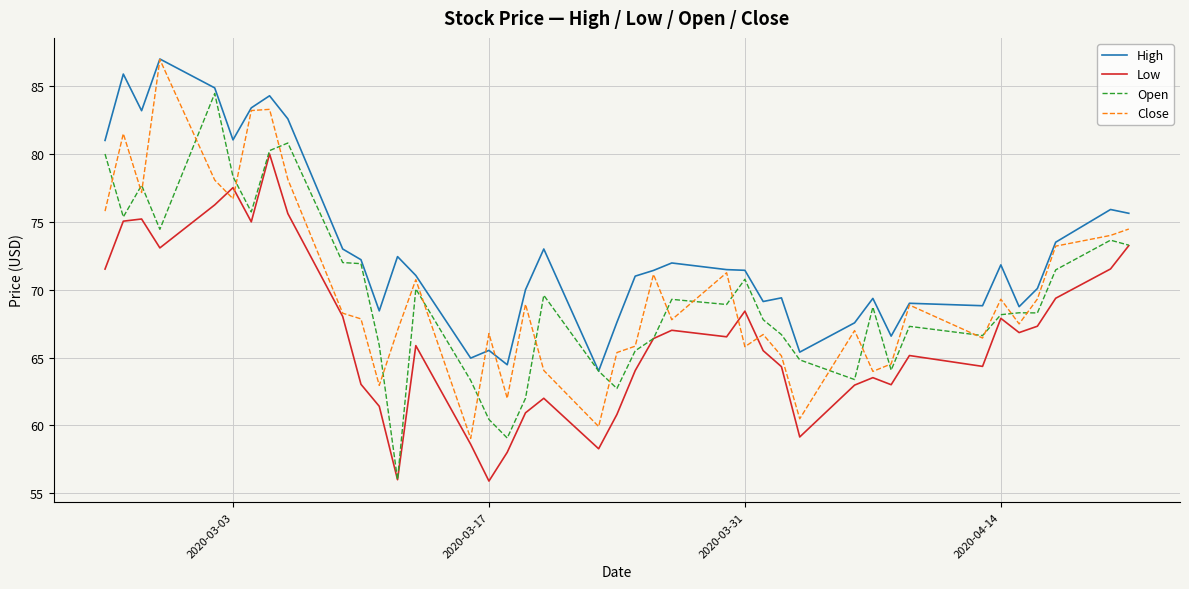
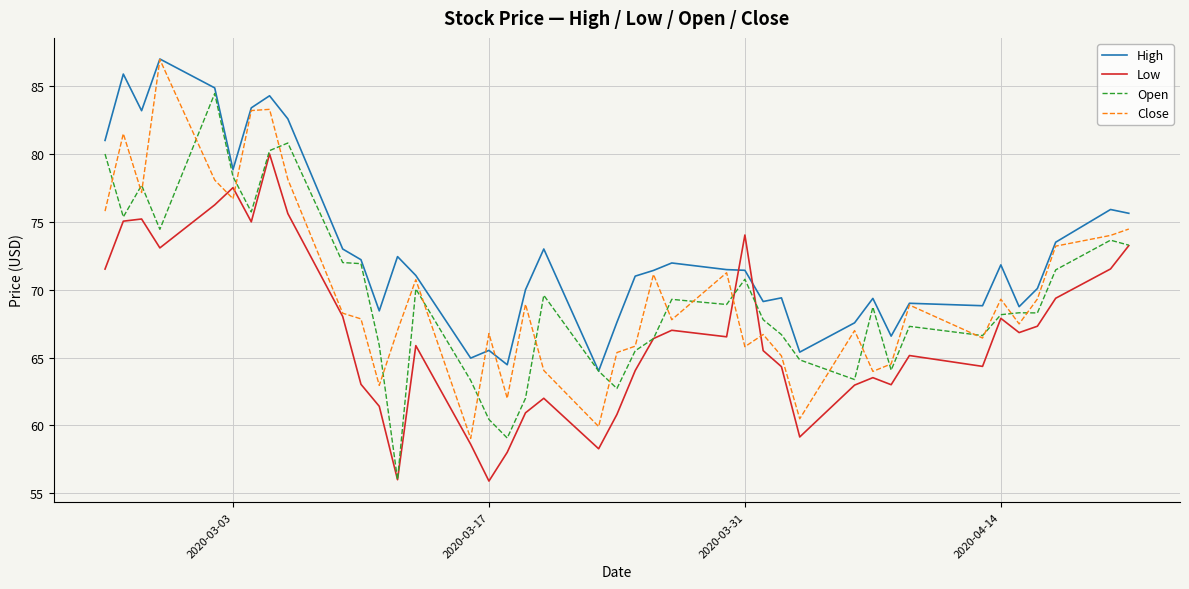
High, 2020-03-03: 81.0 -> 78.9
Low, 2020-03-31: 68.4 -> 74.0
